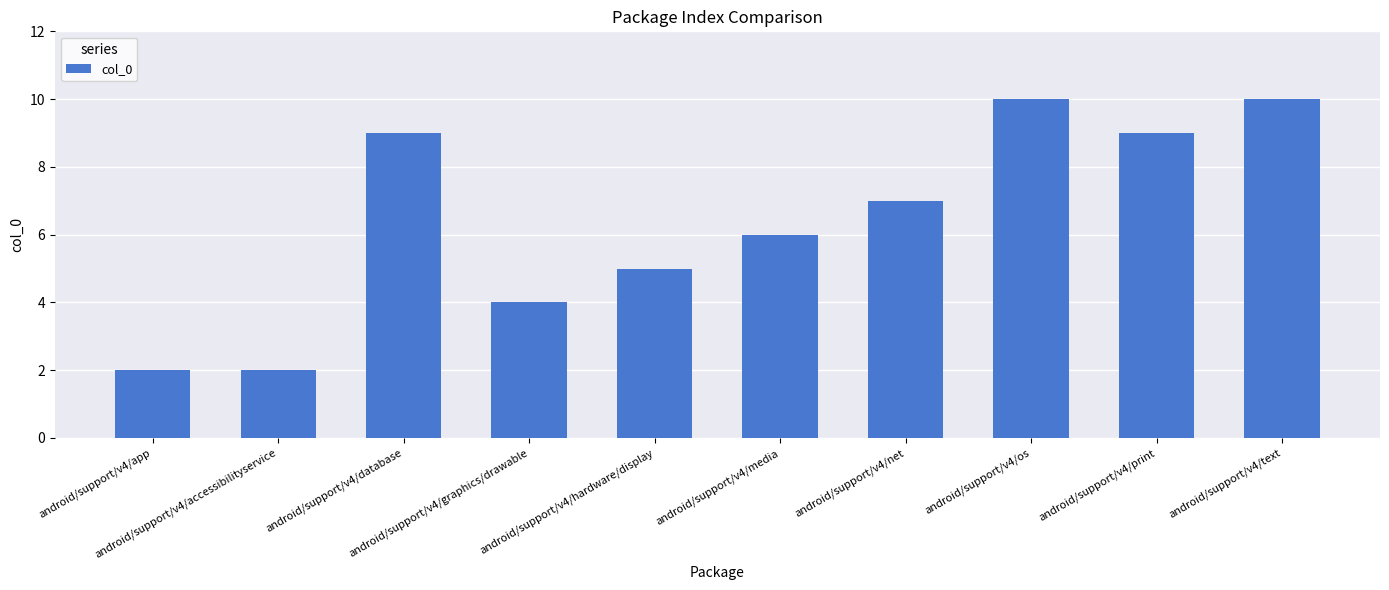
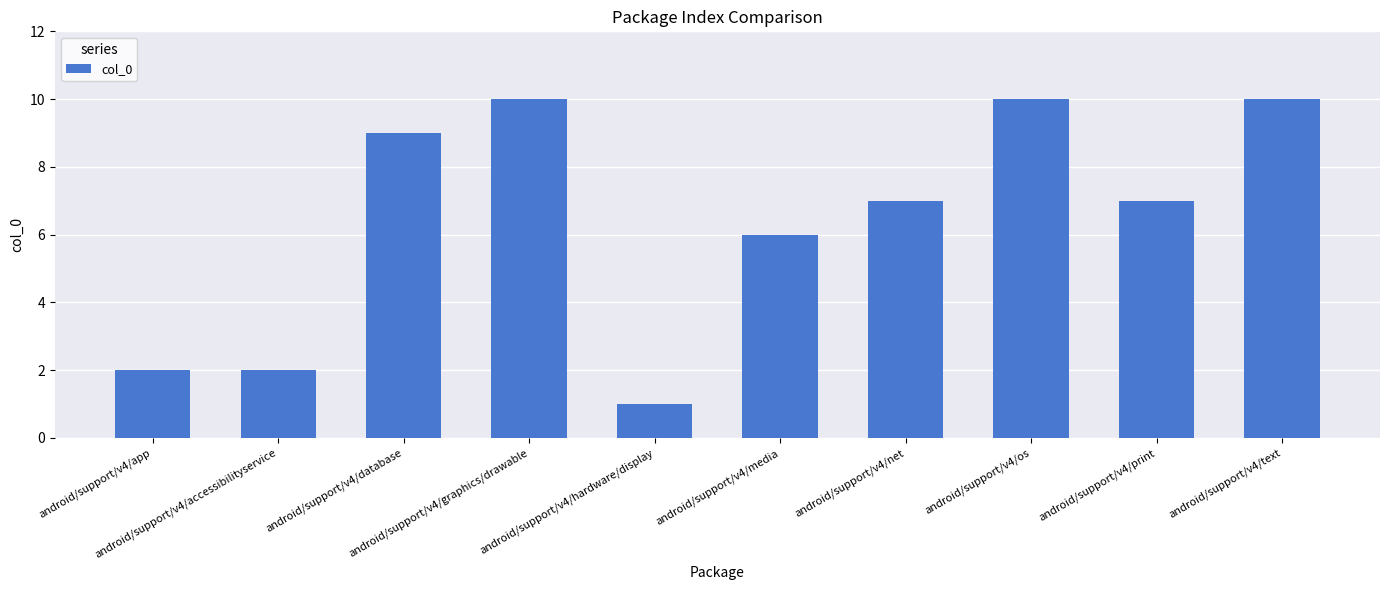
android/support/v4/graphics/drawable: 4 -> 10
android/support/v4/hardware/display: 5 -> 1
android/support/v4/print: 9 -> 7
